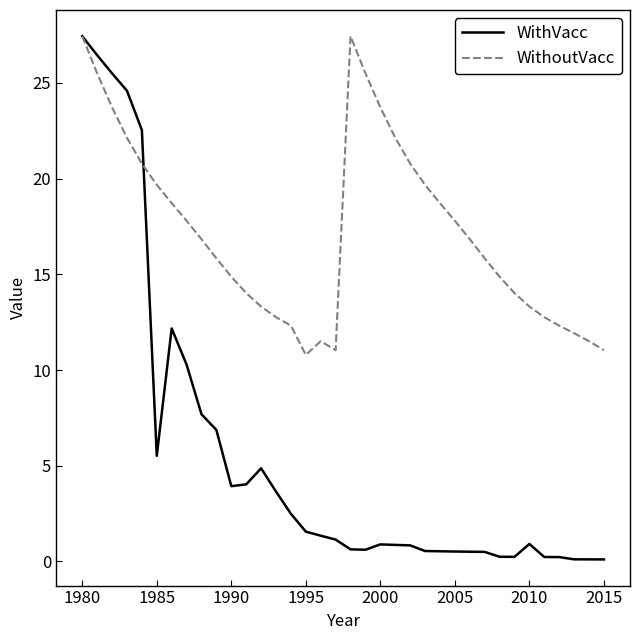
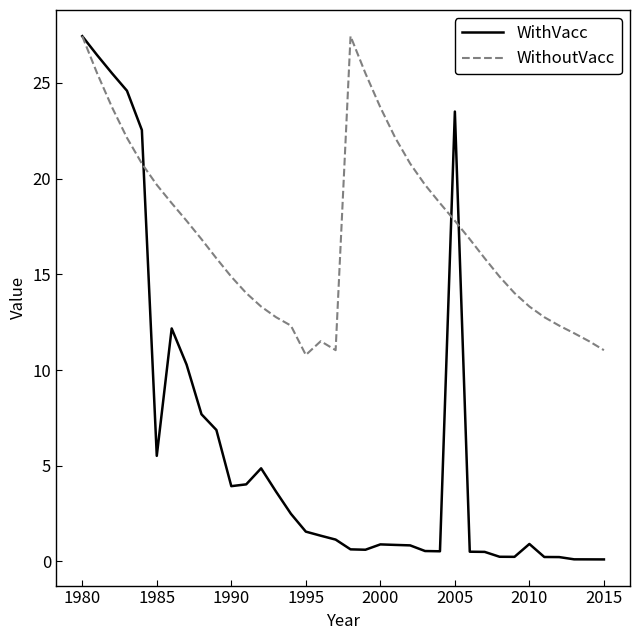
WithVacc, 2005: 0.5 -> 23.5
